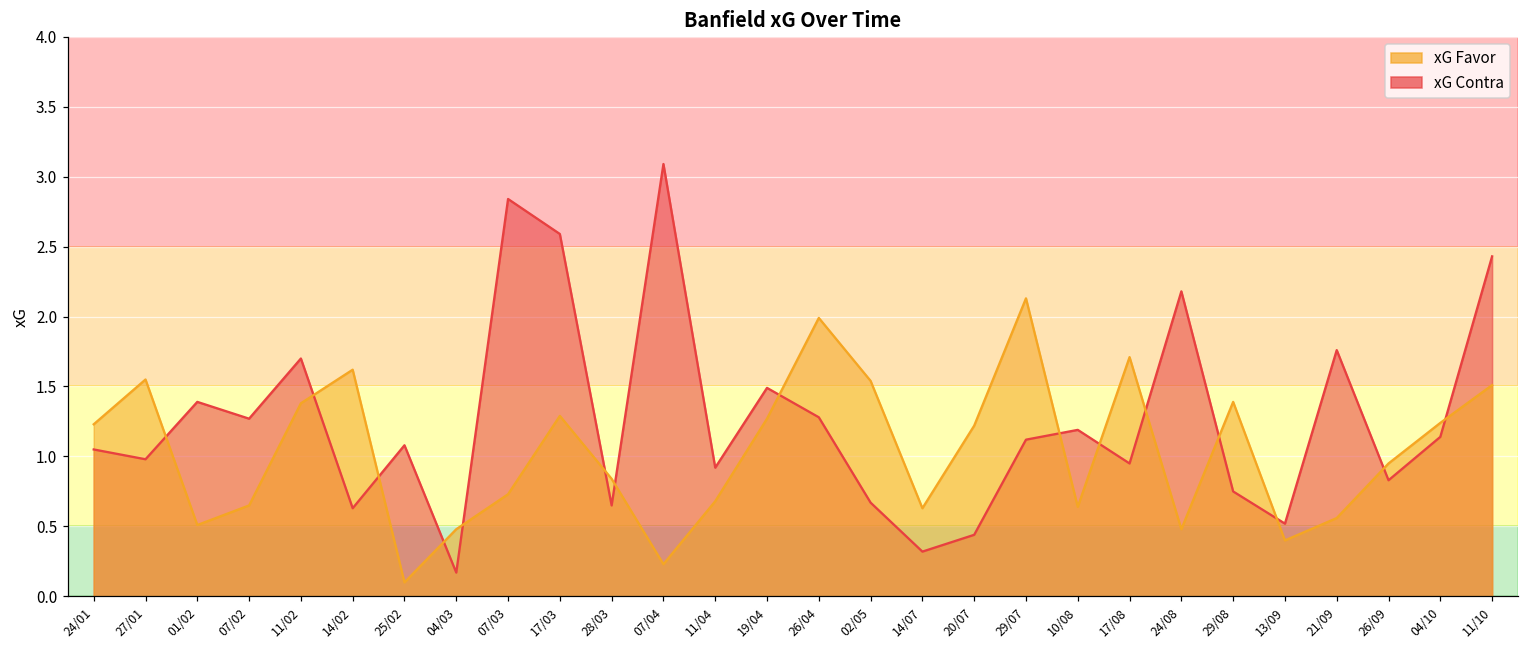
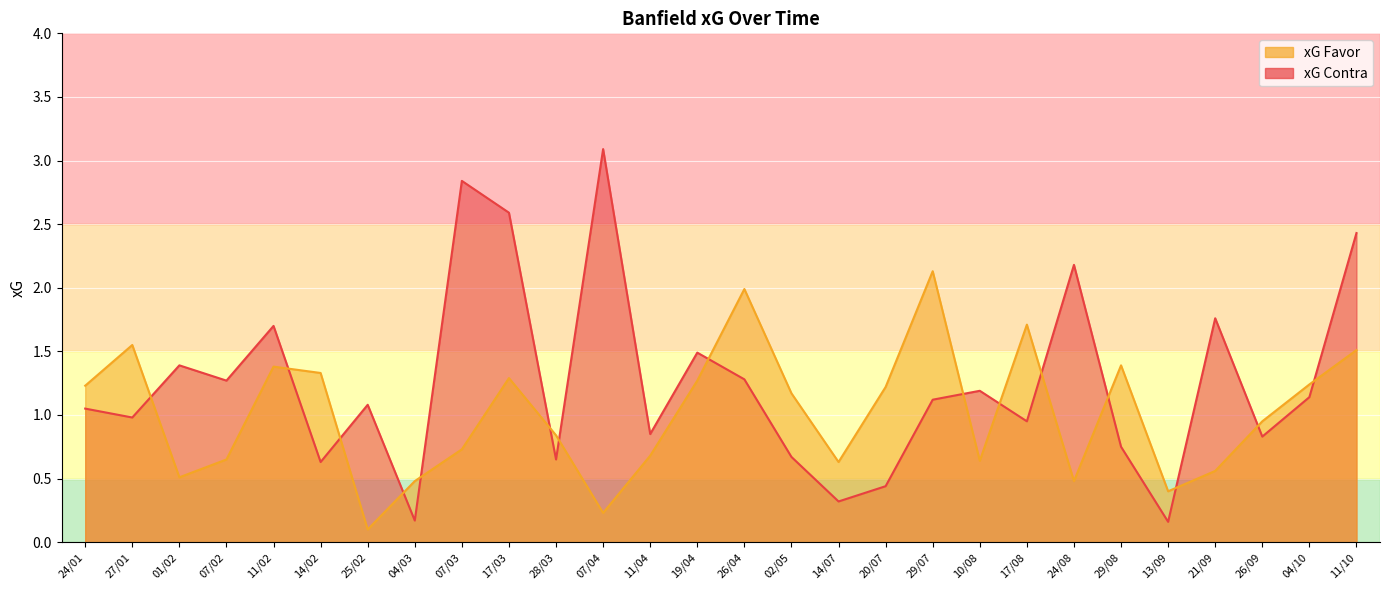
xG Favor, 14/02: 1.62 -> 1.33
xG Contra, 11/04: 0.92 -> 0.85
xG Favor, 02/05: 1.54 -> 1.17
xG Contra, 13/09: 0.52 -> 0.16
